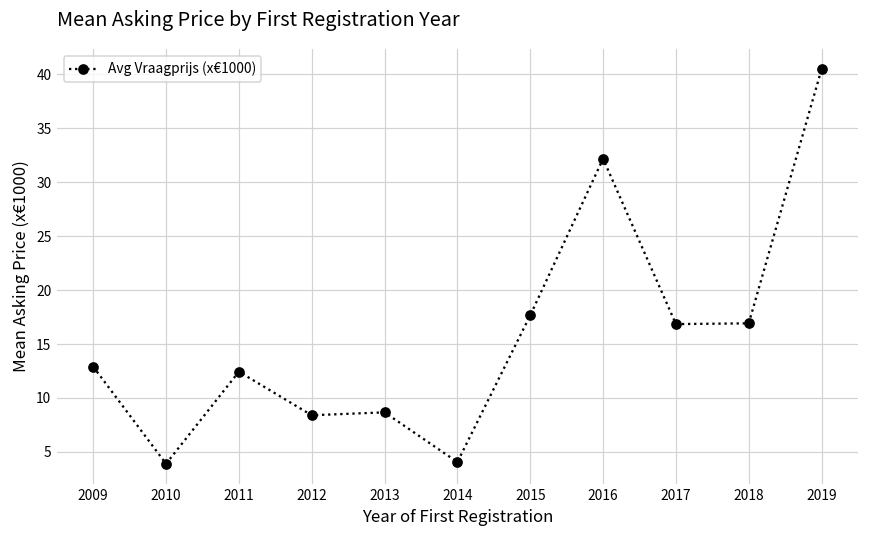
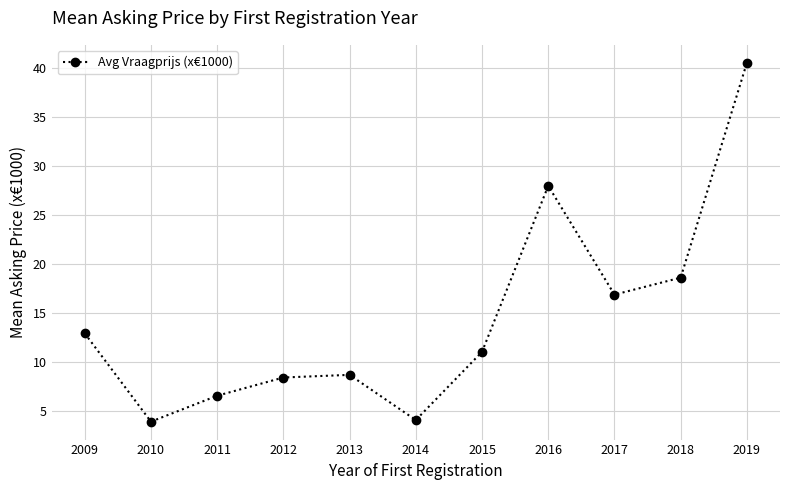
2011: 12 -> 7
2015: 18 -> 11
2016: 32 -> 28
2018: 17 -> 19
